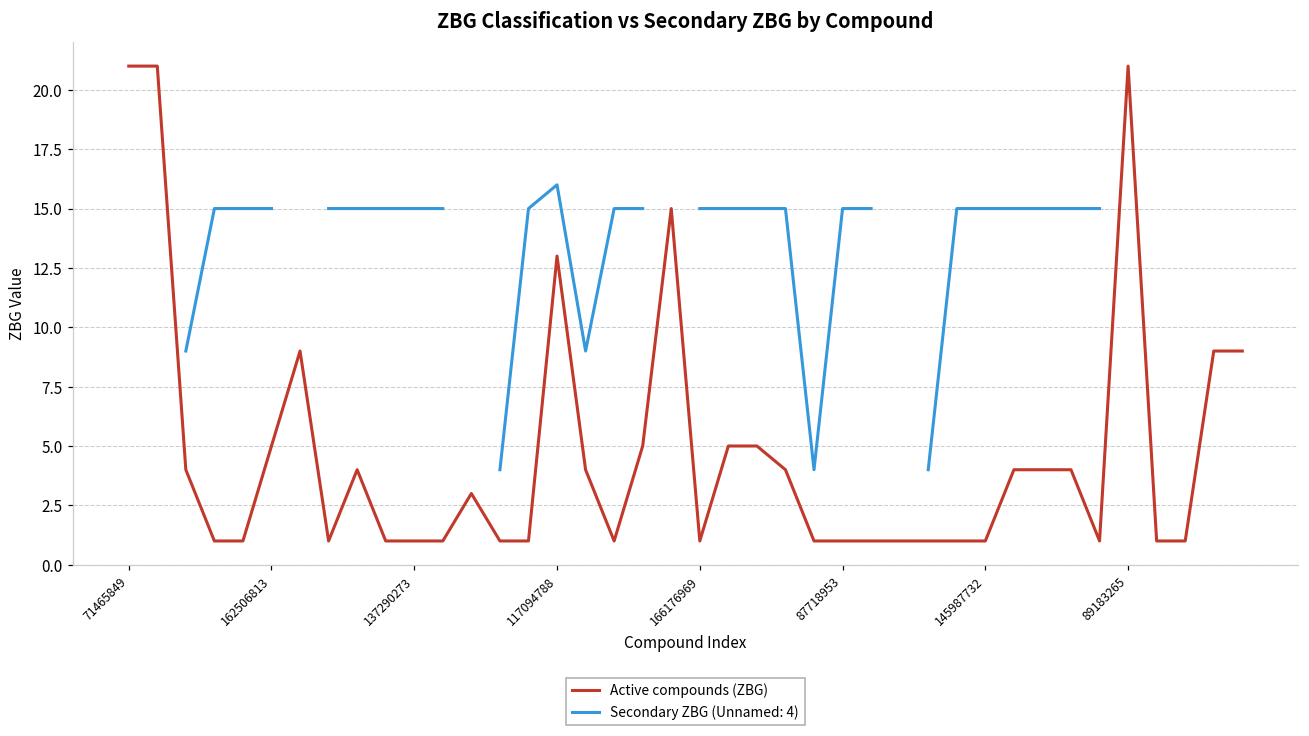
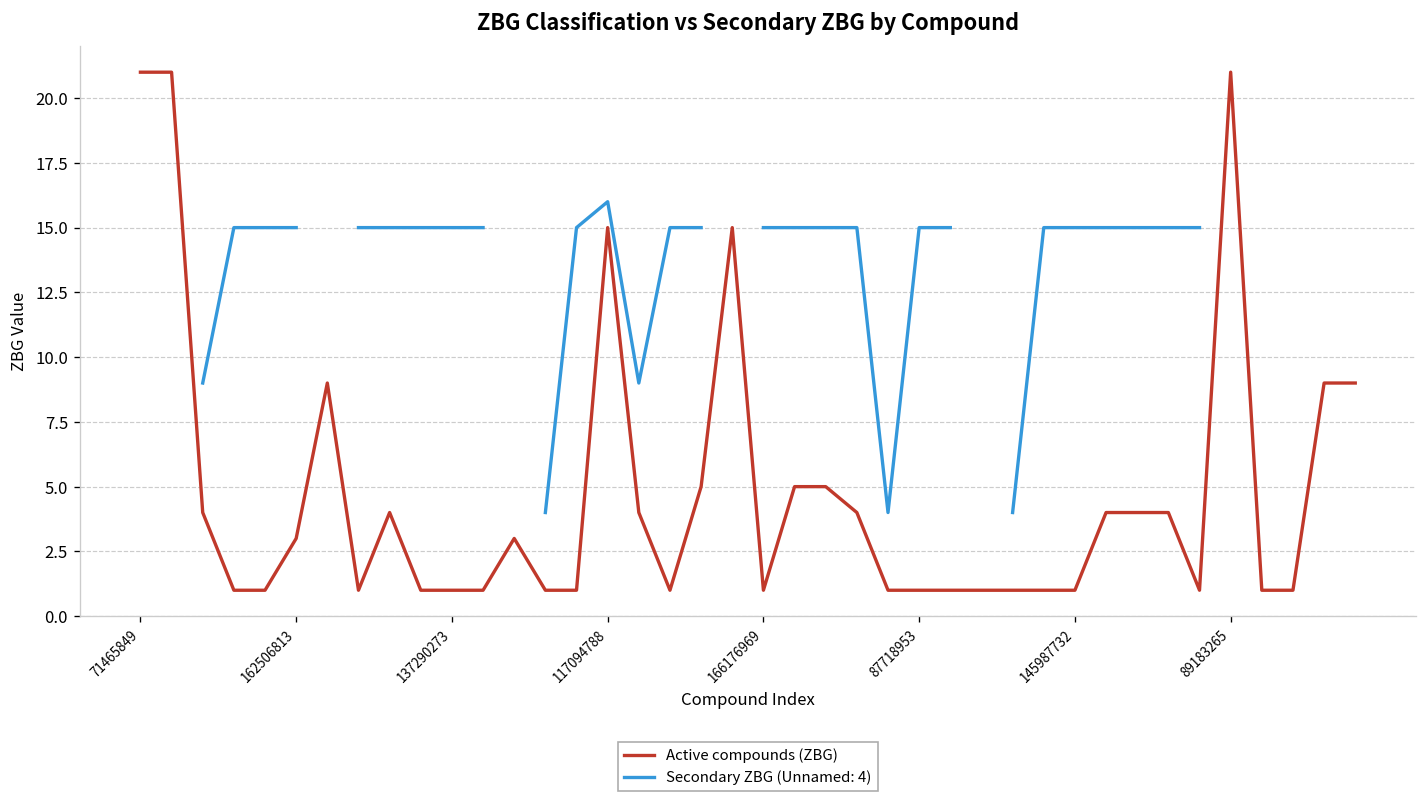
Active compounds (ZBG), 162506813: 5 -> 3
Active compounds (ZBG), 117094788: 13 -> 15
